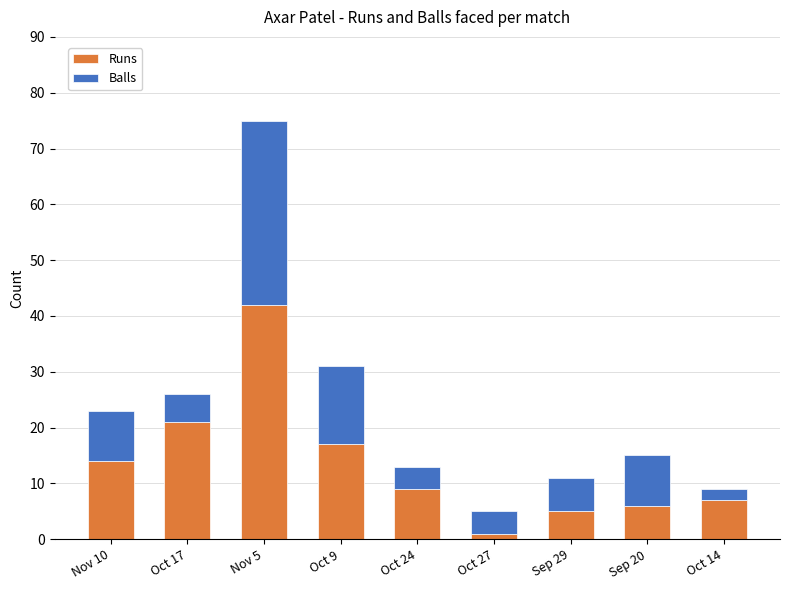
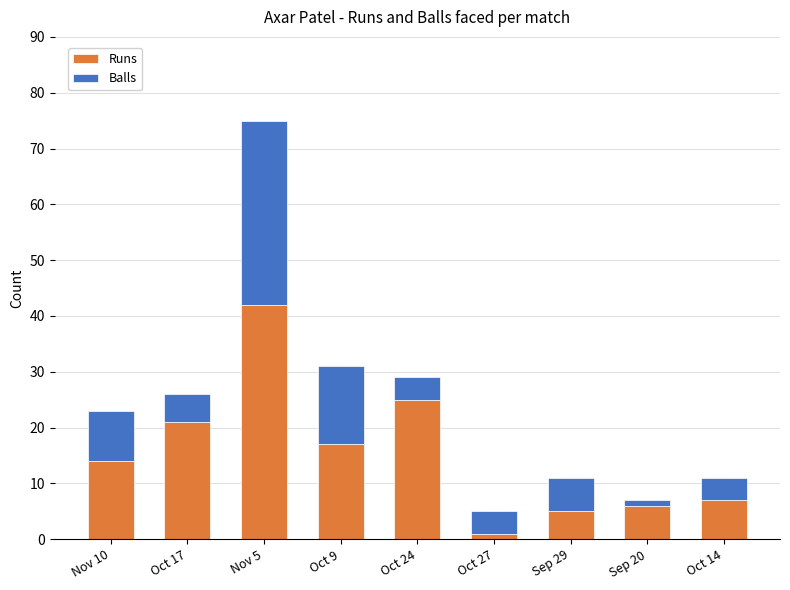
Runs, Oct 24: 9 -> 25
Balls, Sep 20: 9 -> 1
Balls, Oct 14: 2 -> 4
